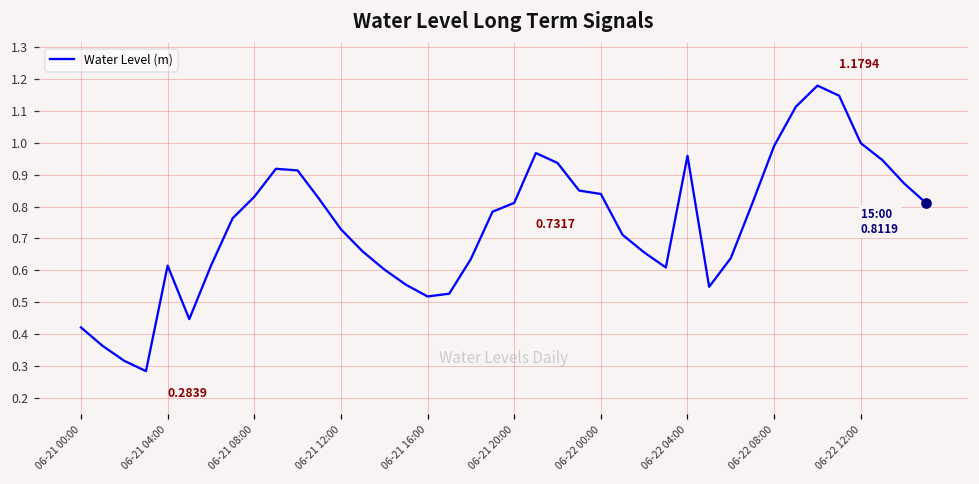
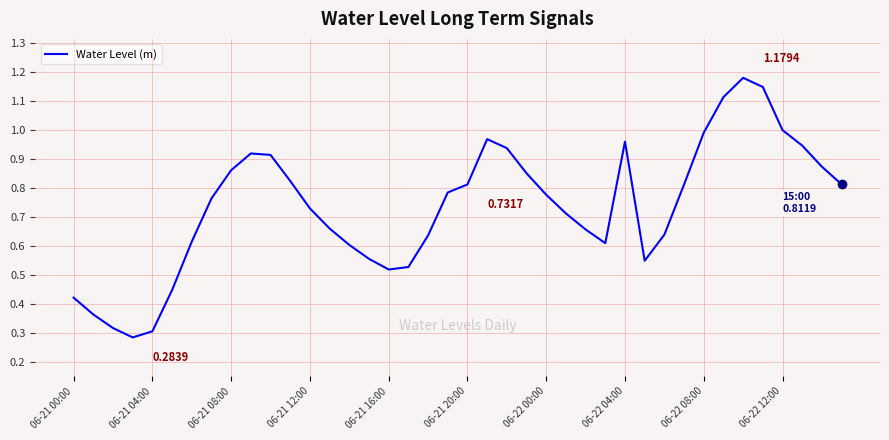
Water Level (m), 06-21 04:00: 0.61 -> 0.30
Water Level (m), 06-21 08:00: 0.83 -> 0.86
Water Level (m), 06-22 00:00: 0.84 -> 0.78
